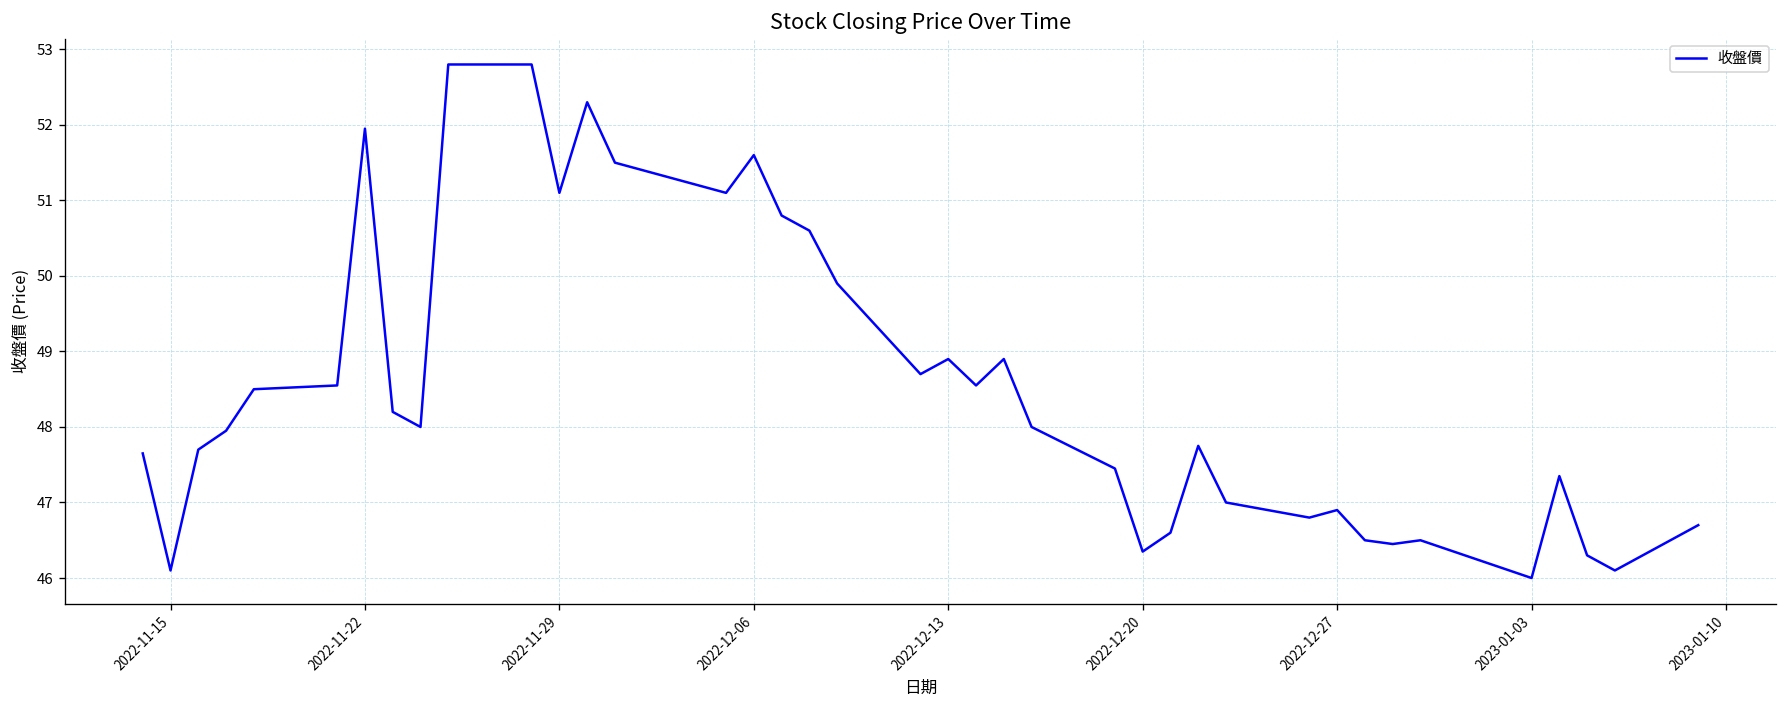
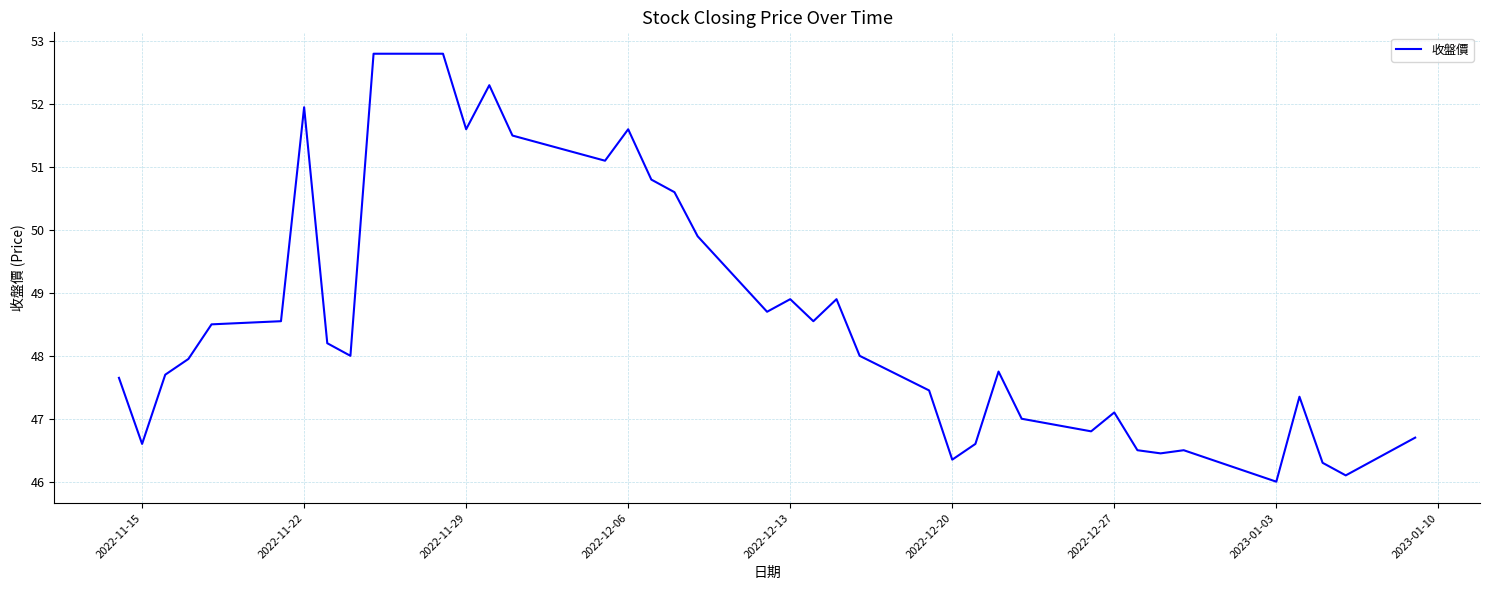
2022-11-15: 46.1 -> 46.6
2022-11-29: 51.1 -> 51.6
2022-12-27: 46.9 -> 47.1
